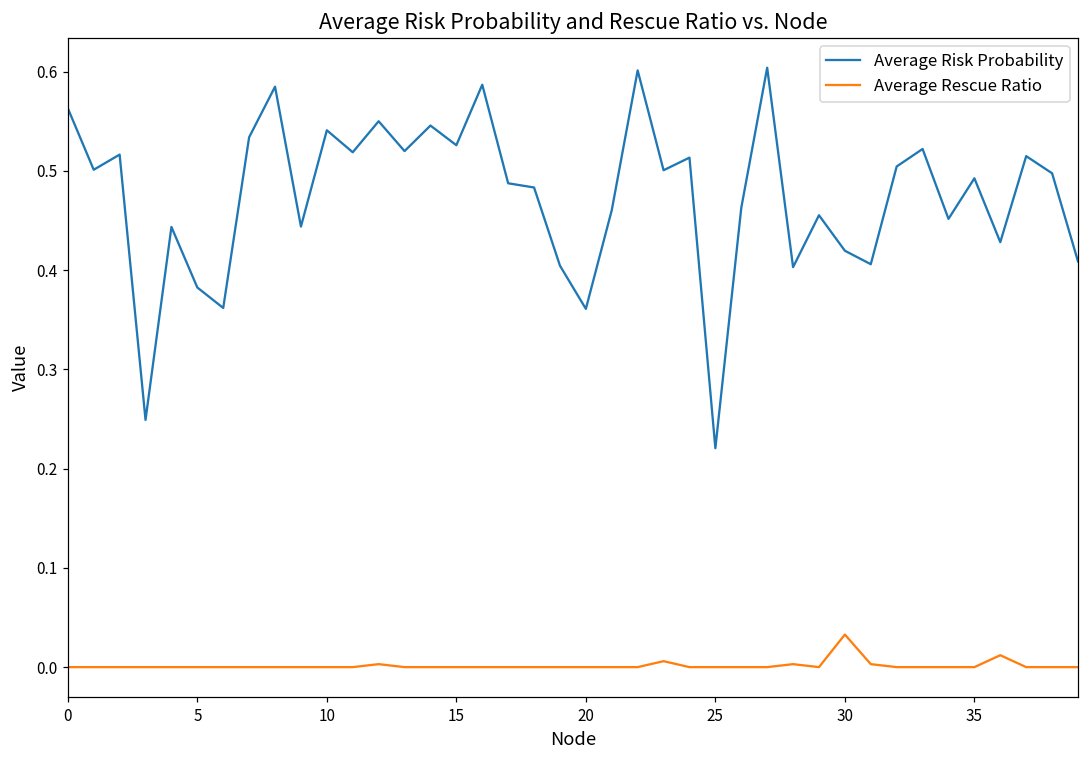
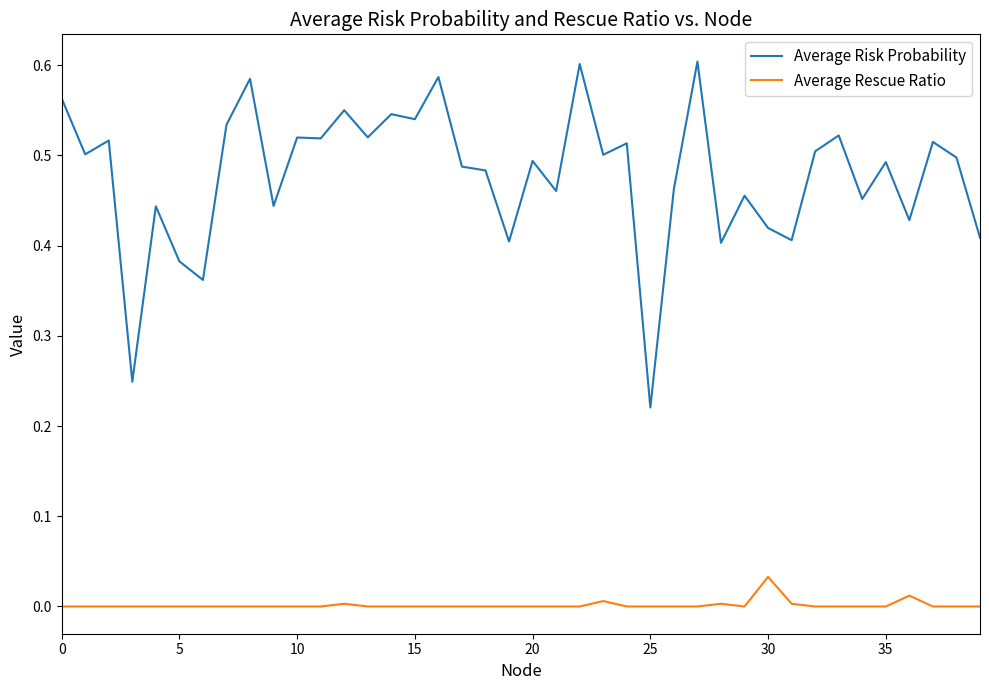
Average Risk Probability, 10: 0.54 -> 0.52
Average Risk Probability, 15: 0.53 -> 0.54
Average Risk Probability, 20: 0.36 -> 0.49
